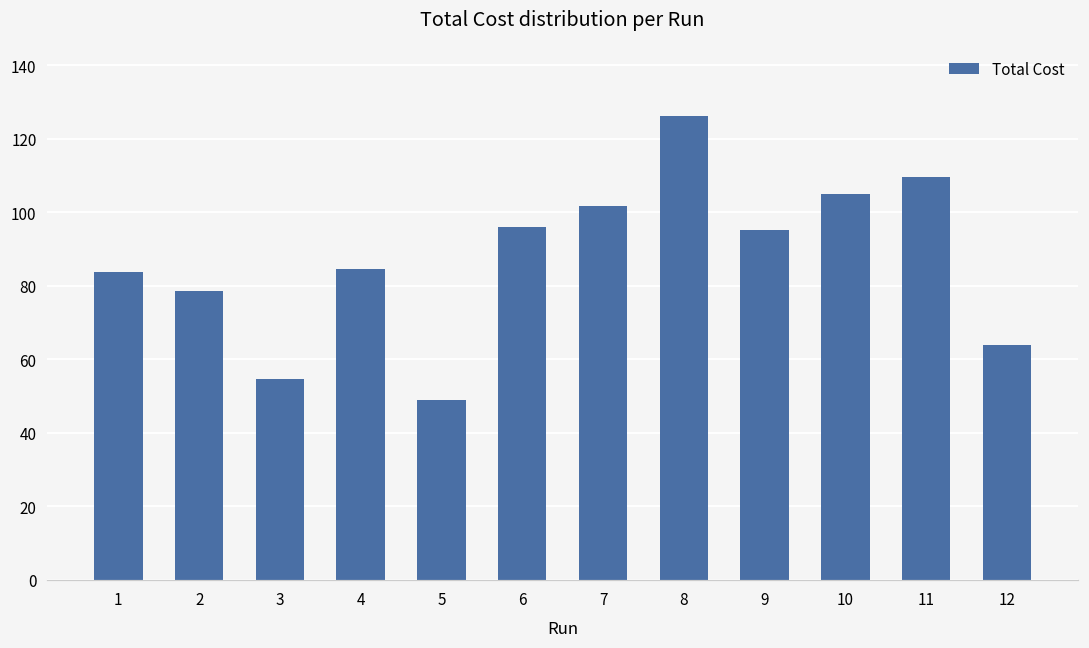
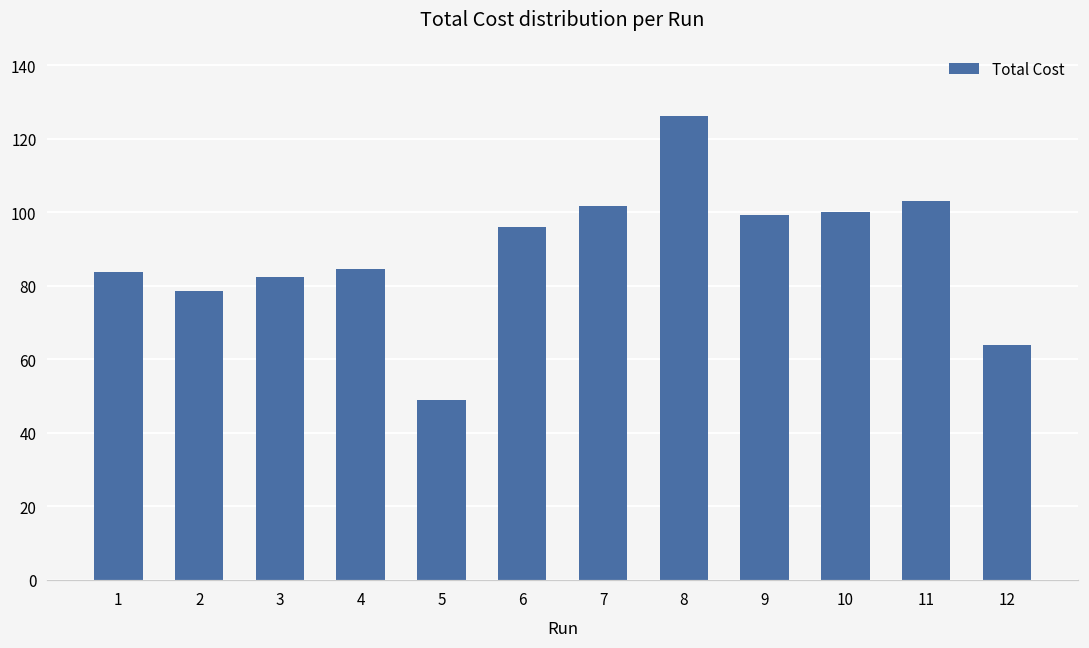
3: 55 -> 82
9: 95 -> 99
10: 105 -> 100
11: 110 -> 103
